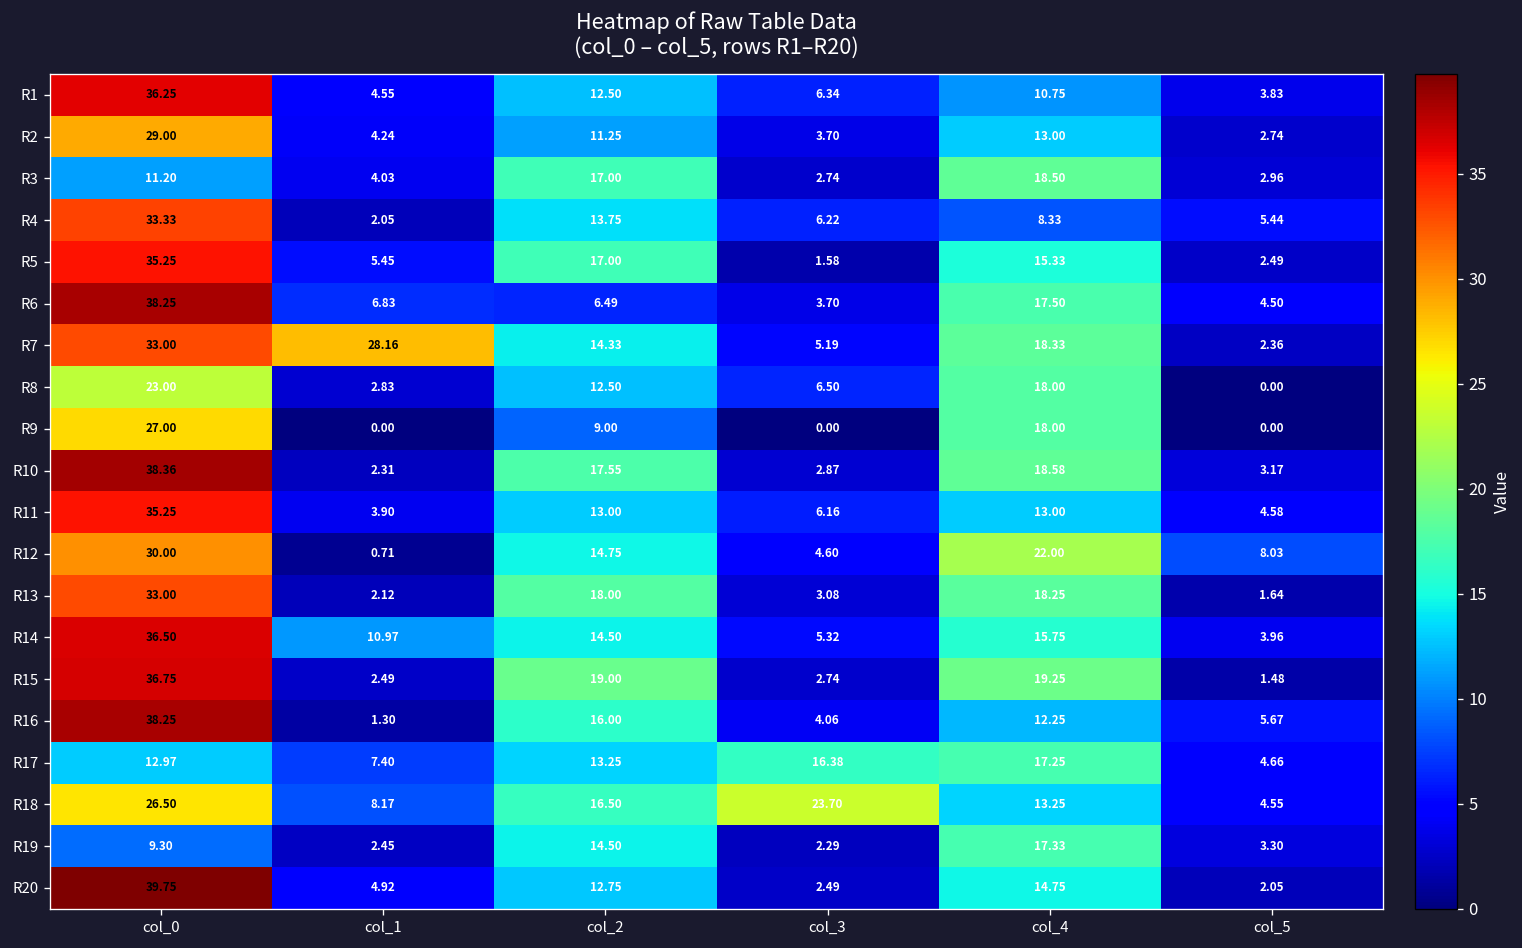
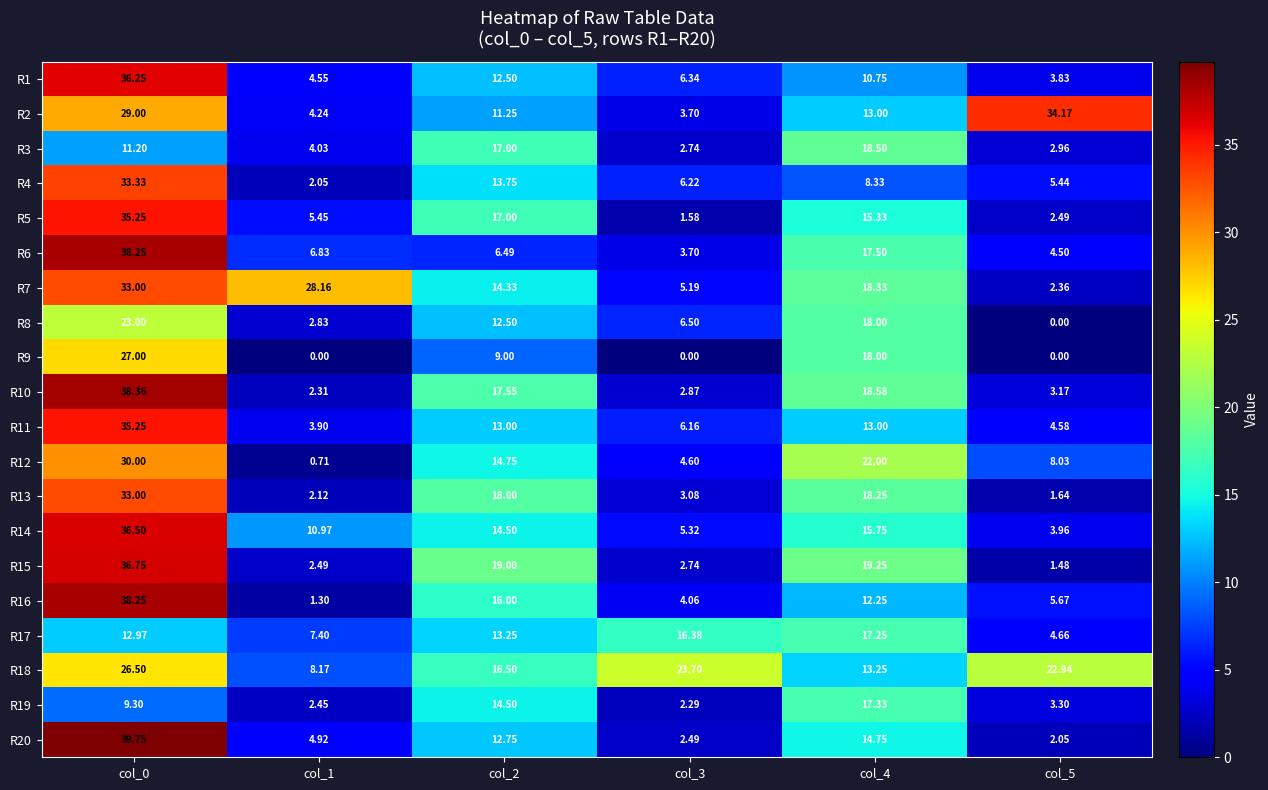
R2, col_5: 2.74 -> 34.17
R18, col_5: 4.55 -> 22.94
